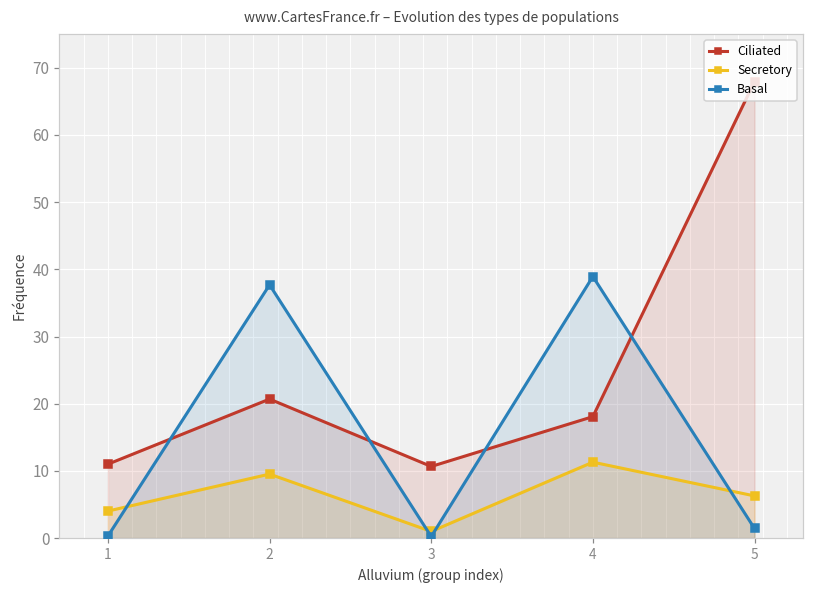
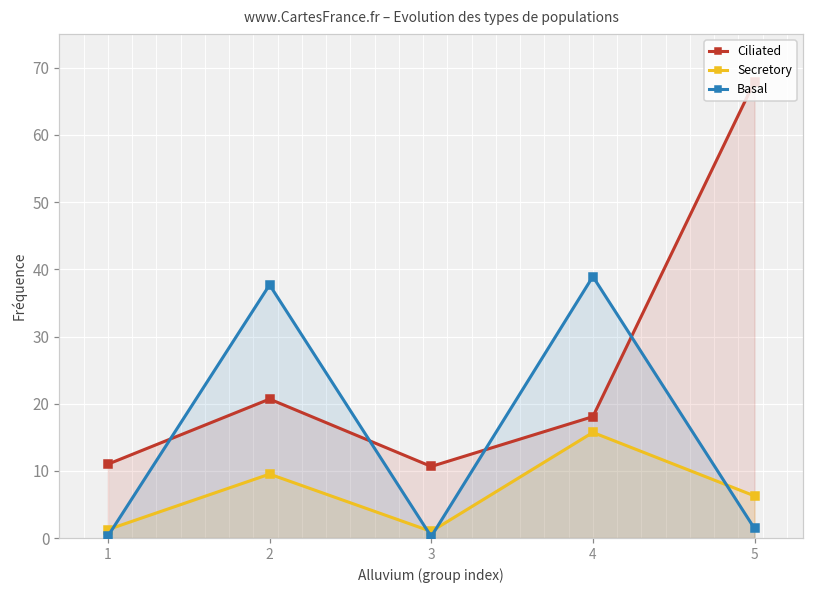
Secretory, 1: 4 -> 1
Secretory, 4: 11 -> 16
